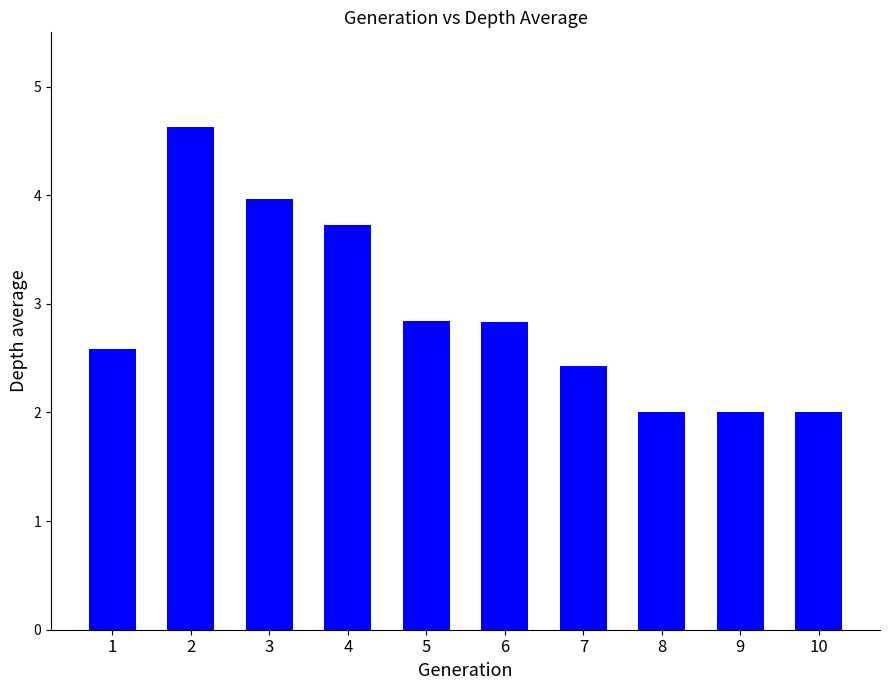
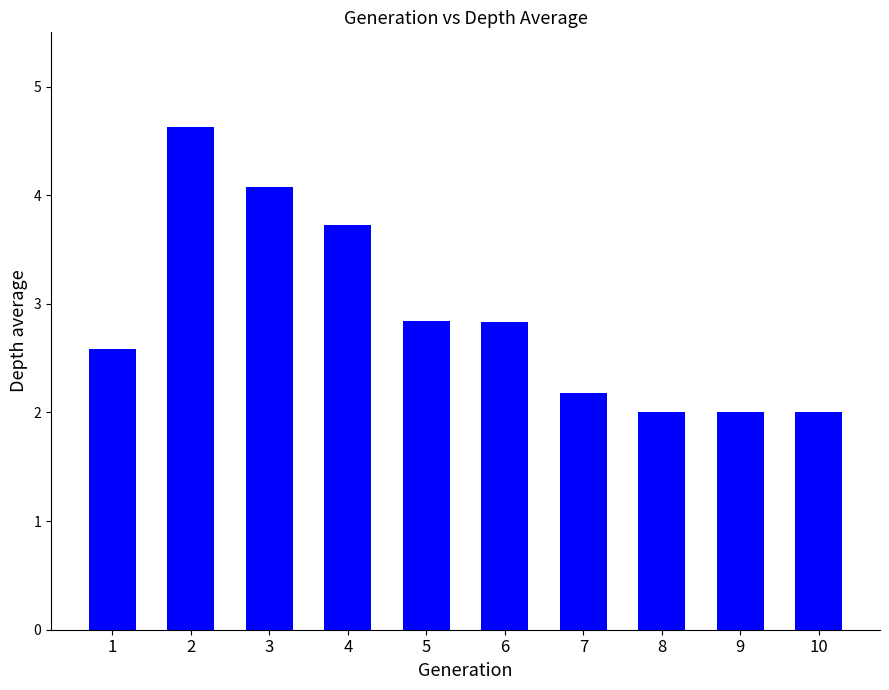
3: 3.97 -> 4.08
7: 2.43 -> 2.18
